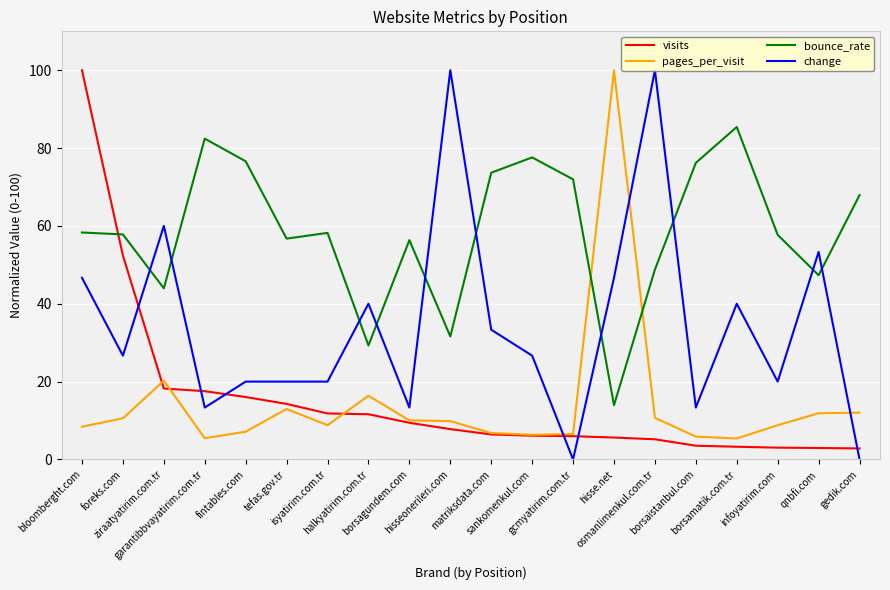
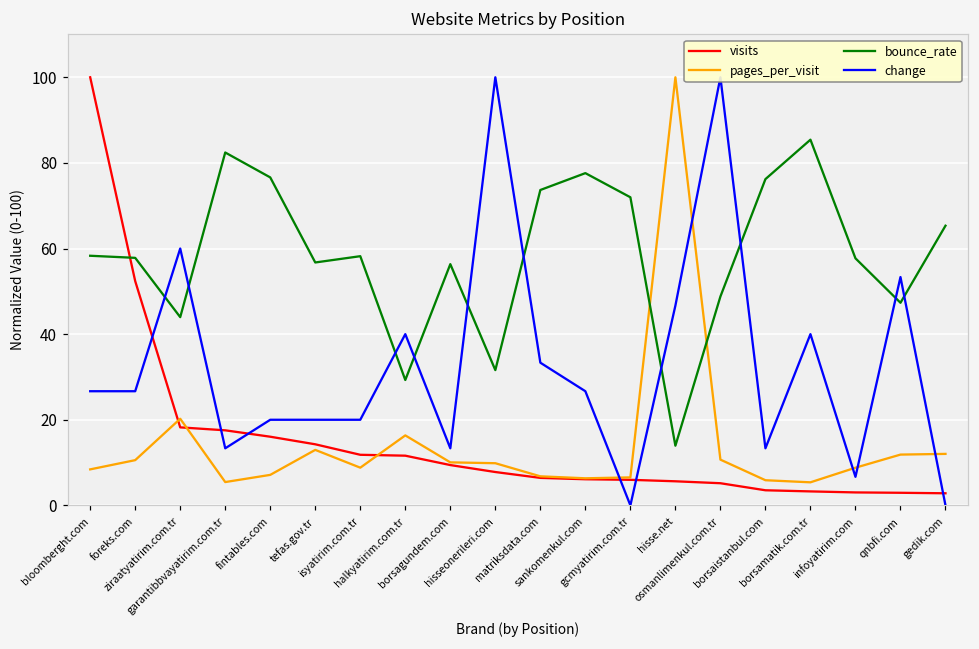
change, bloomberght.com: 47 -> 27
change, infoyatirim.com: 20 -> 7
bounce_rate, gedik.com: 68 -> 65
